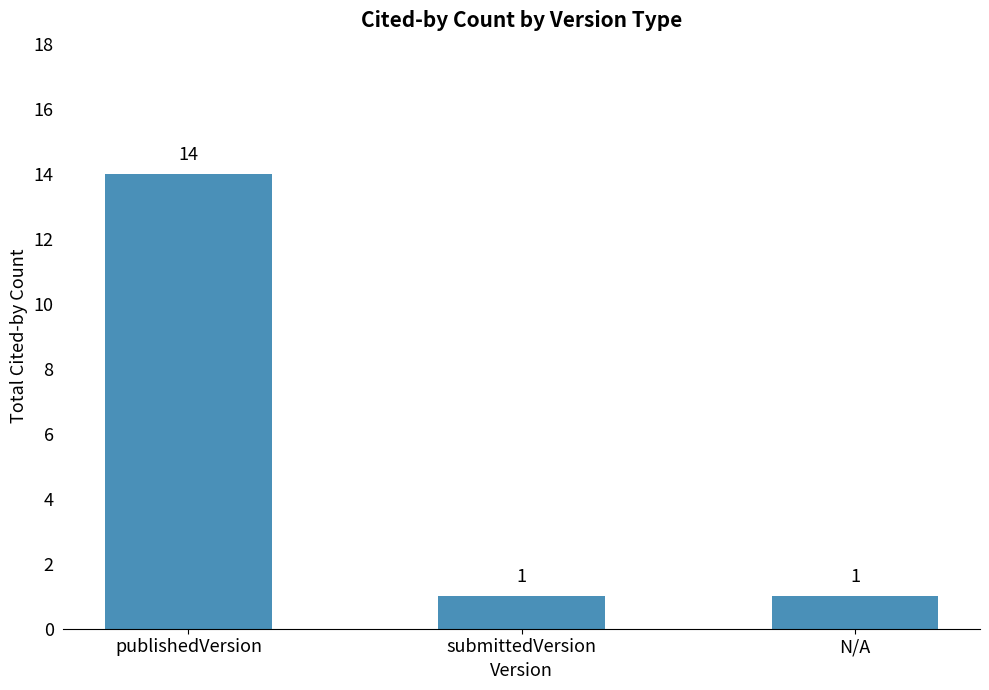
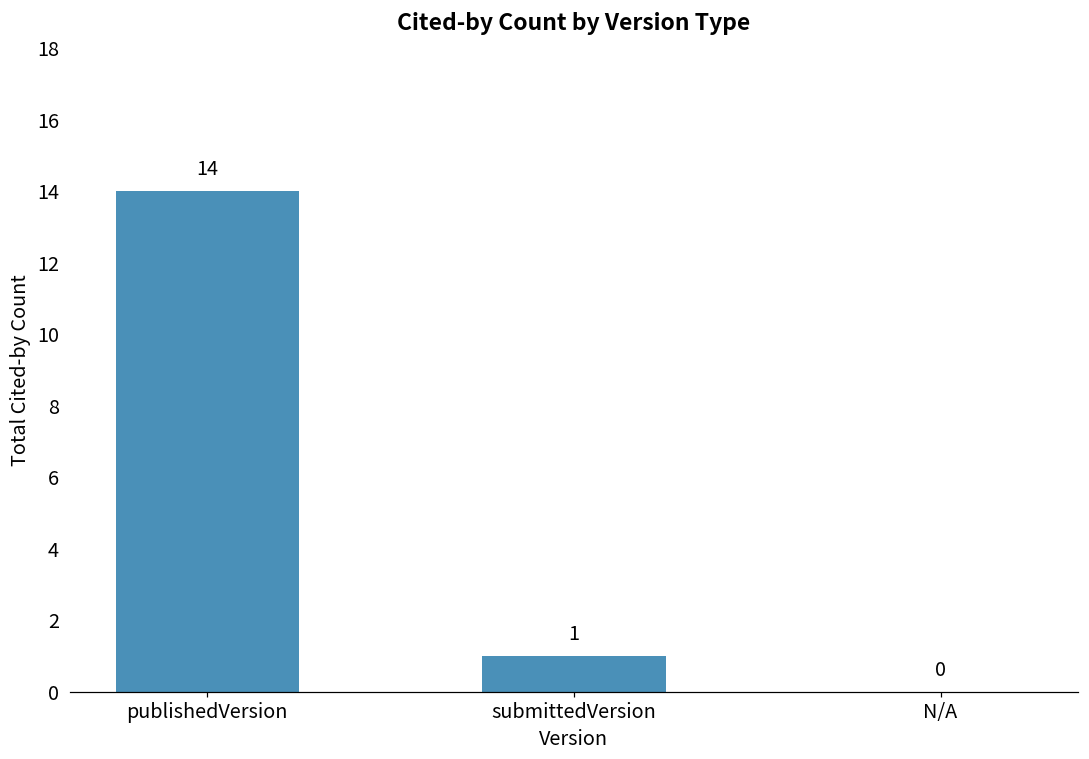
N/A: 1 -> 0
